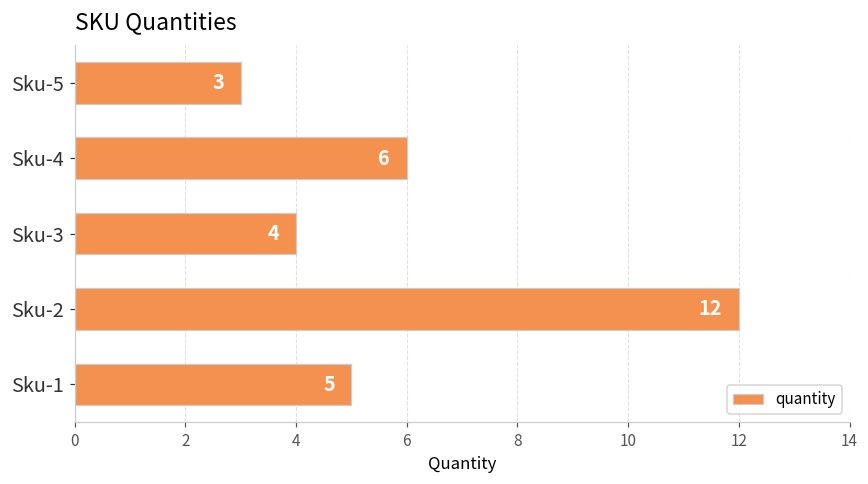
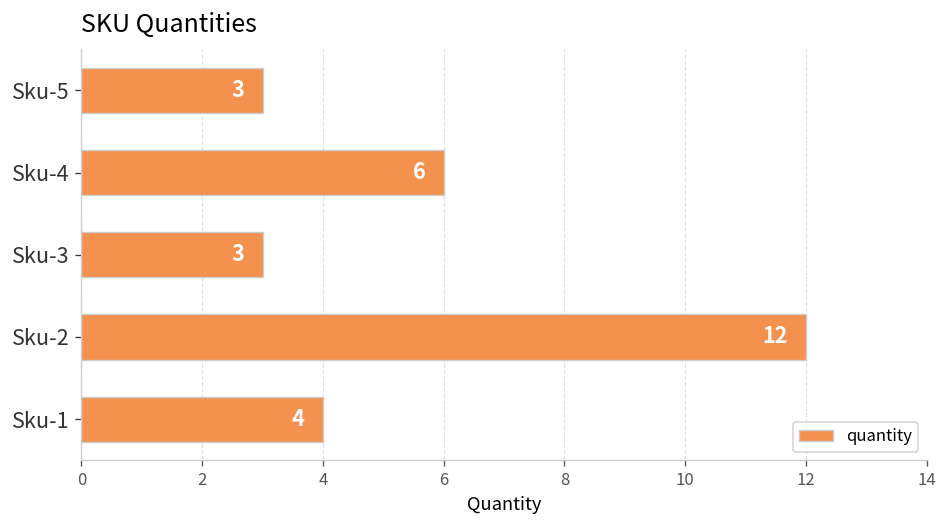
Sku-3: 4 -> 3
Sku-1: 5 -> 4
